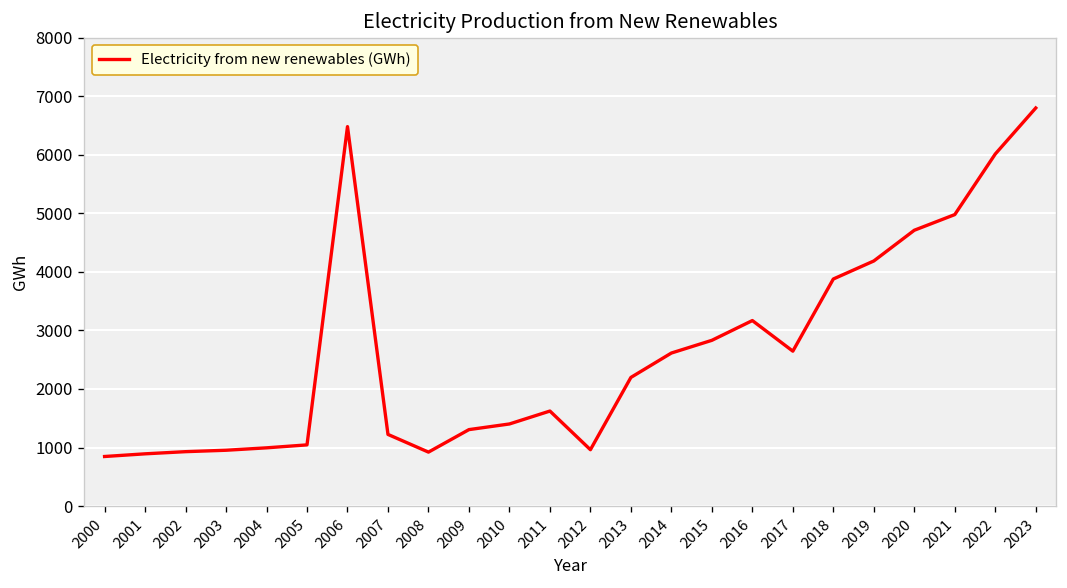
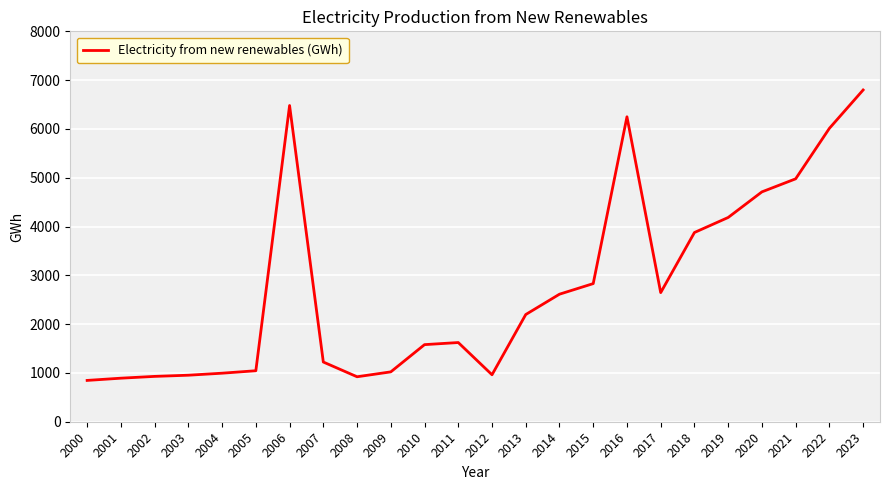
2009: 1300 -> 1000
2010: 1400 -> 1600
2016: 3200 -> 6200
